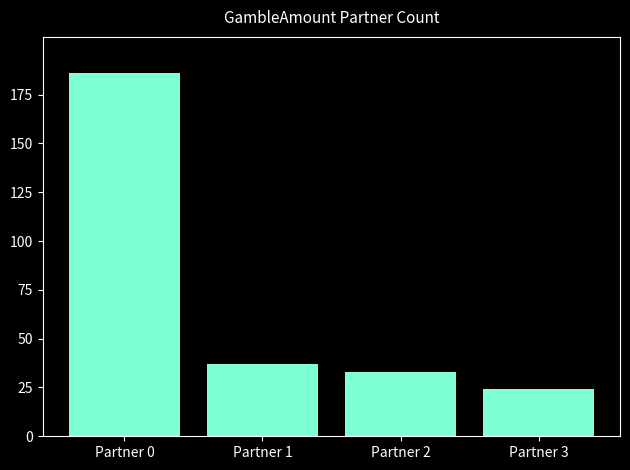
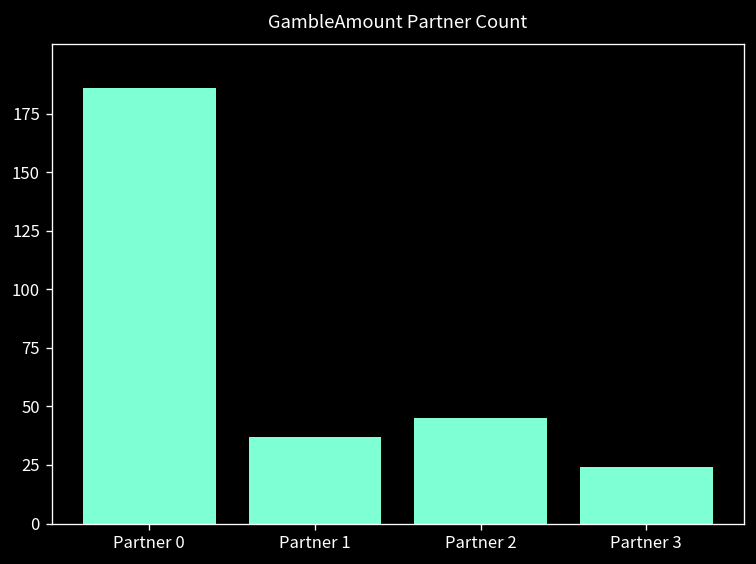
Partner 2: 33 -> 45
